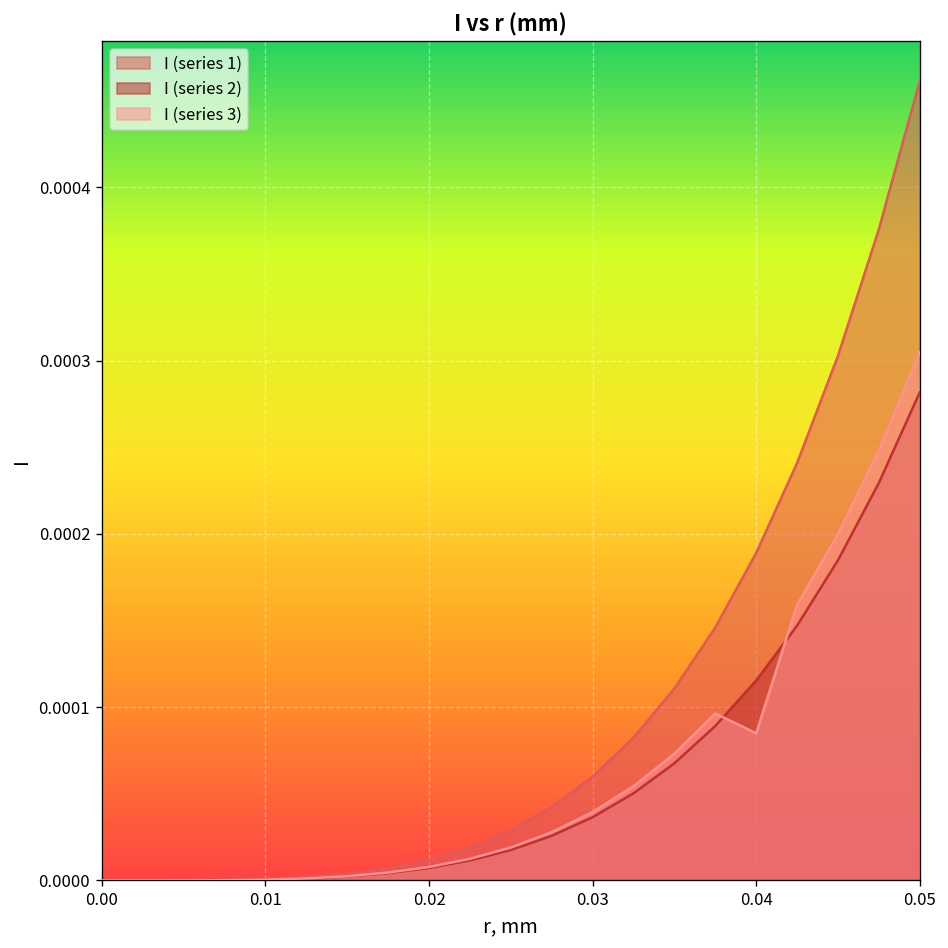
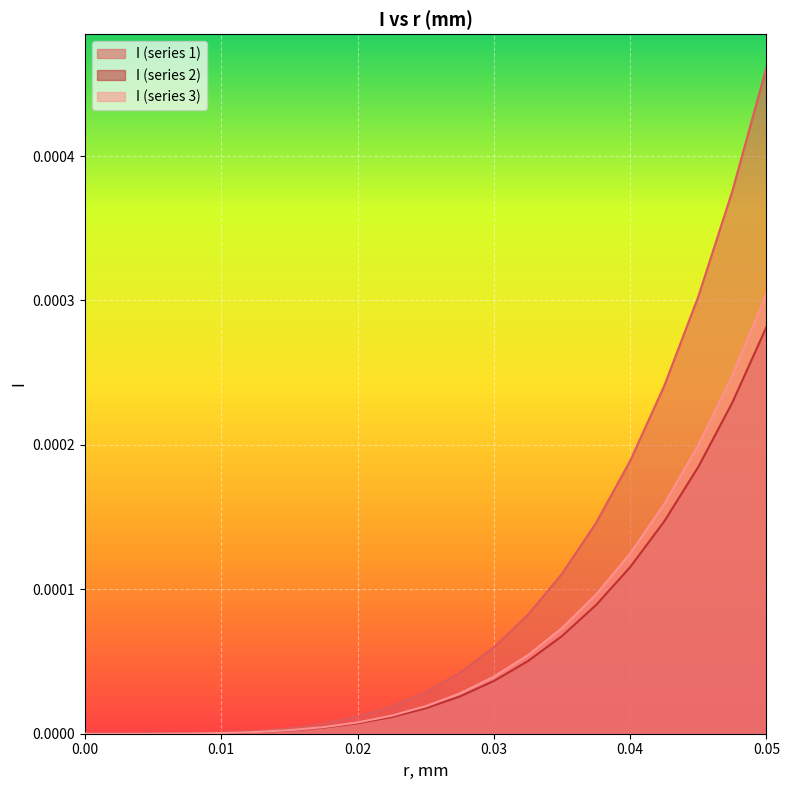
I (series 3), 0.04: 0.000085 -> 0.000125
